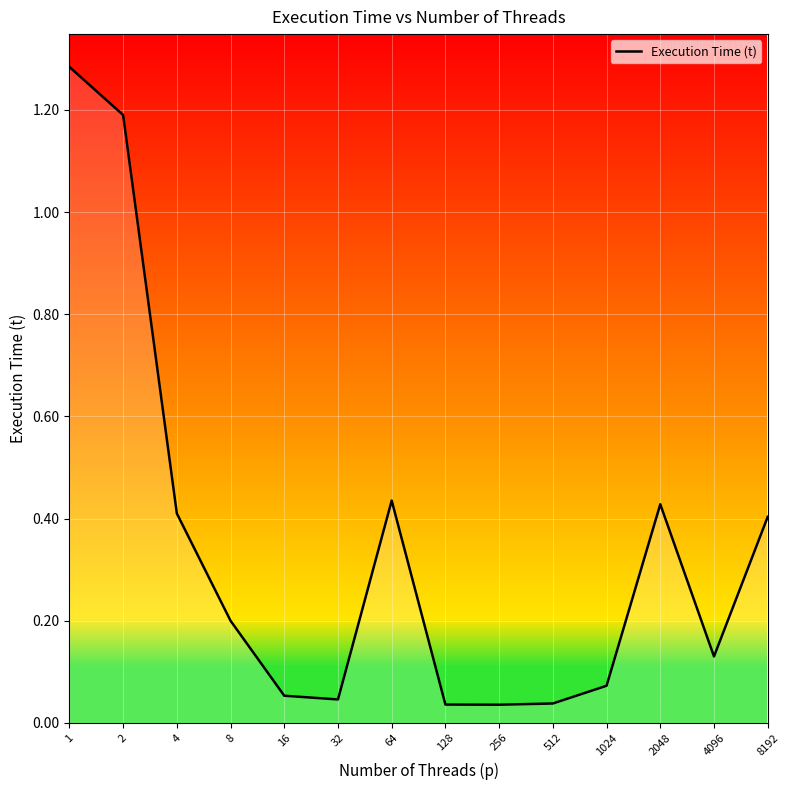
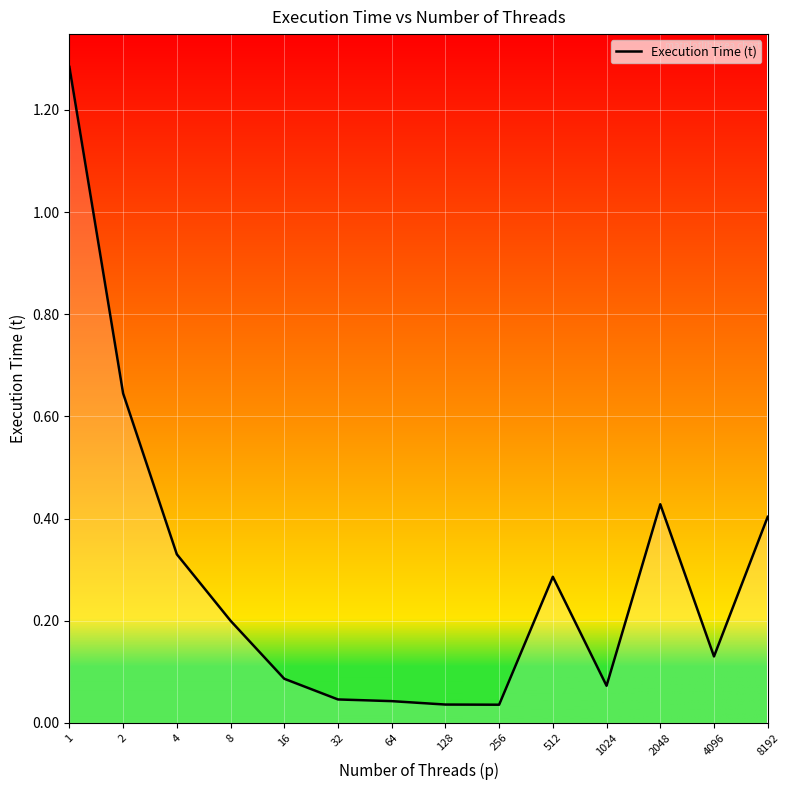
2: 1.19 -> 0.65
4: 0.41 -> 0.33
16: 0.05 -> 0.09
64: 0.44 -> 0.04
512: 0.04 -> 0.29
